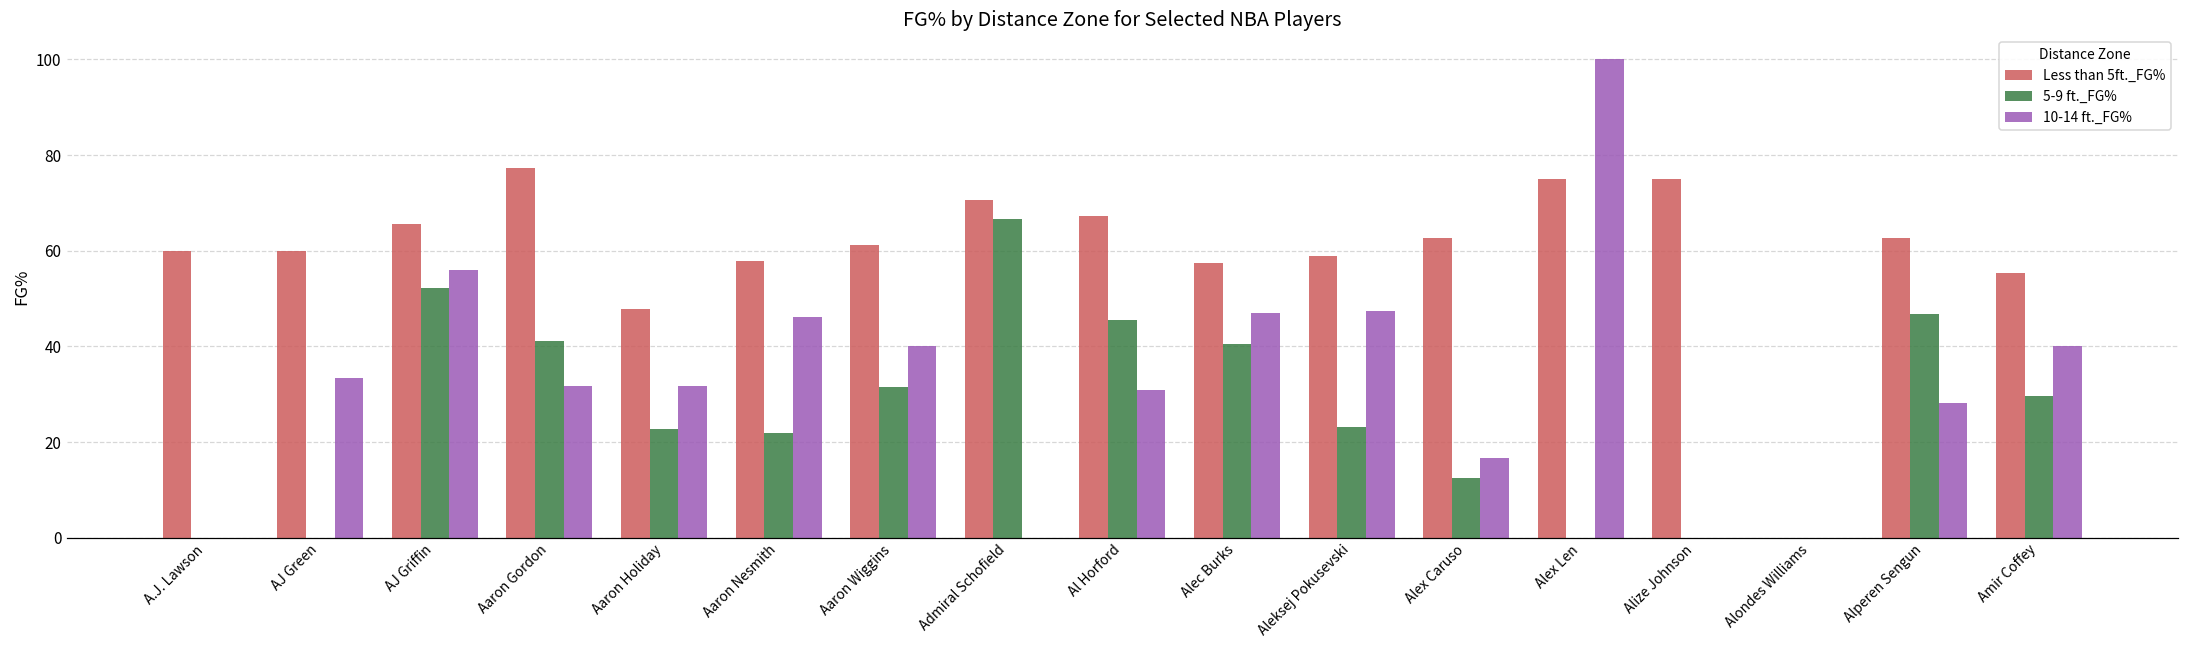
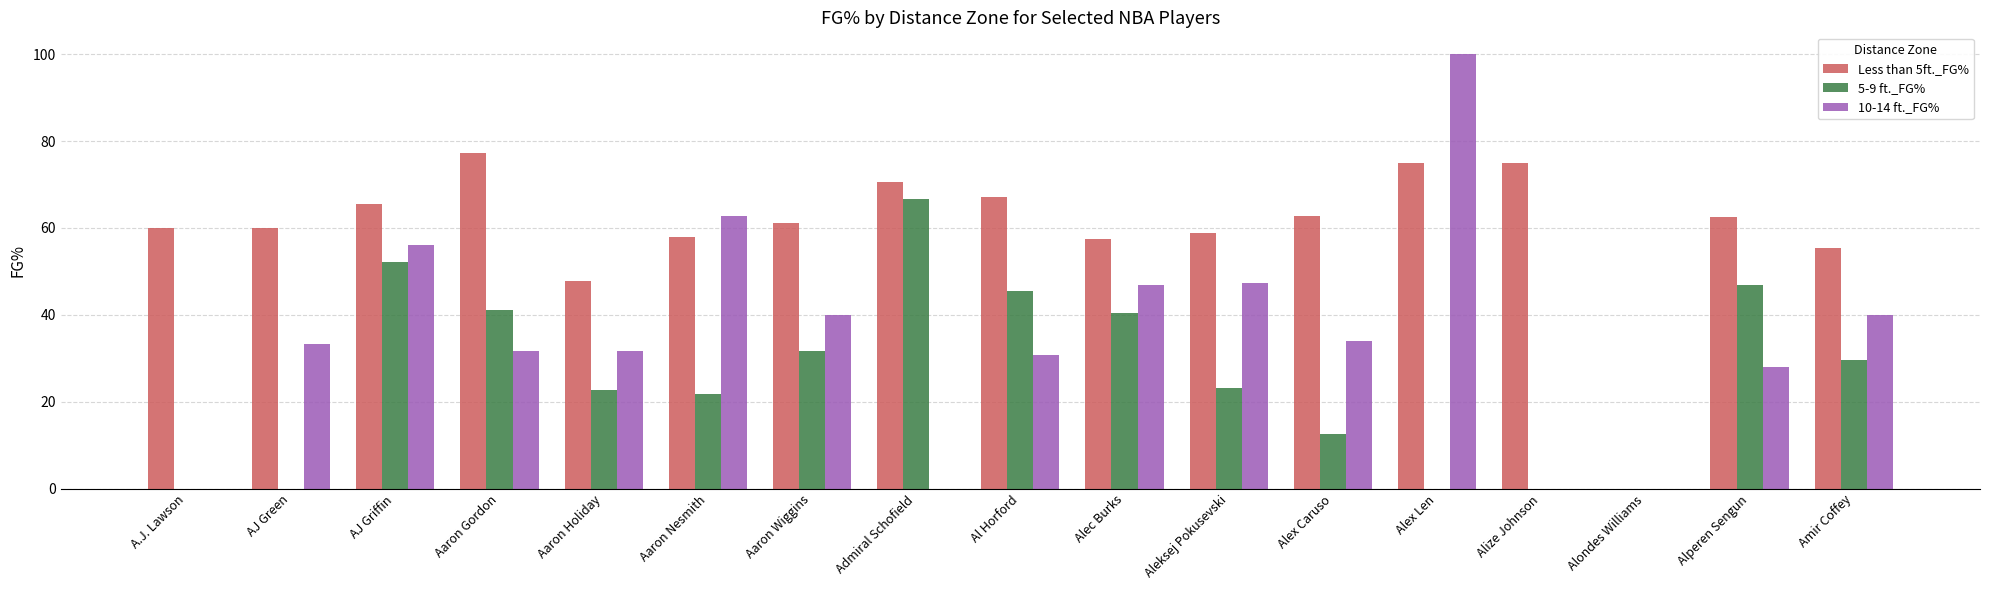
10-14 ft._FG%, Aaron Nesmith: 46 -> 63
10-14 ft._FG%, Alex Caruso: 17 -> 34
